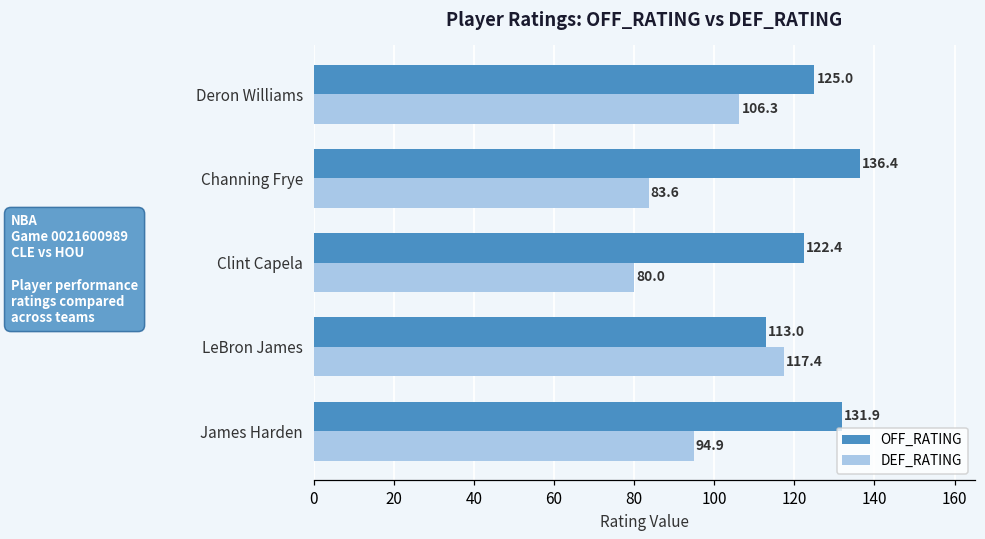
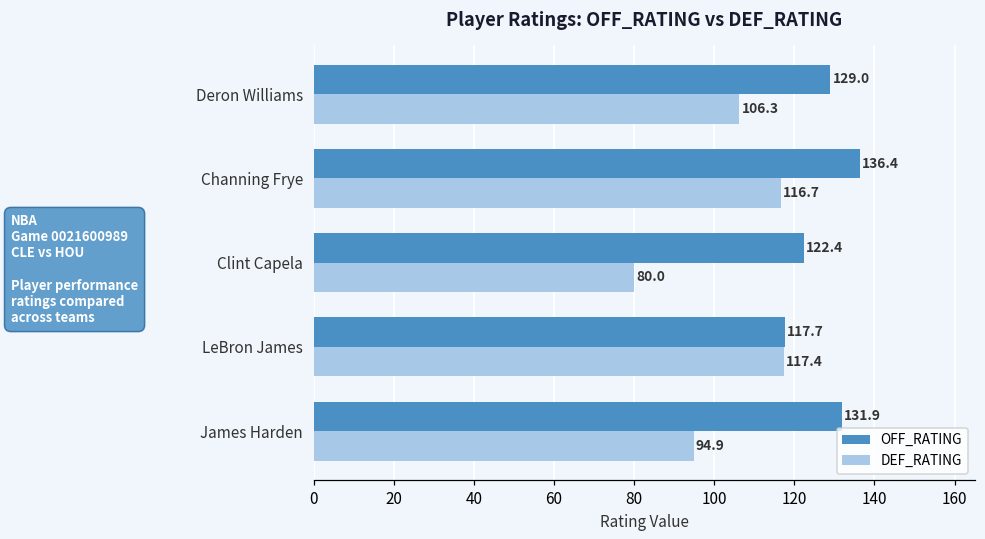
OFF_RATING, Deron Williams: 125.0 -> 129.0
DEF_RATING, Channing Frye: 83.6 -> 116.7
OFF_RATING, LeBron James: 113.0 -> 117.7
